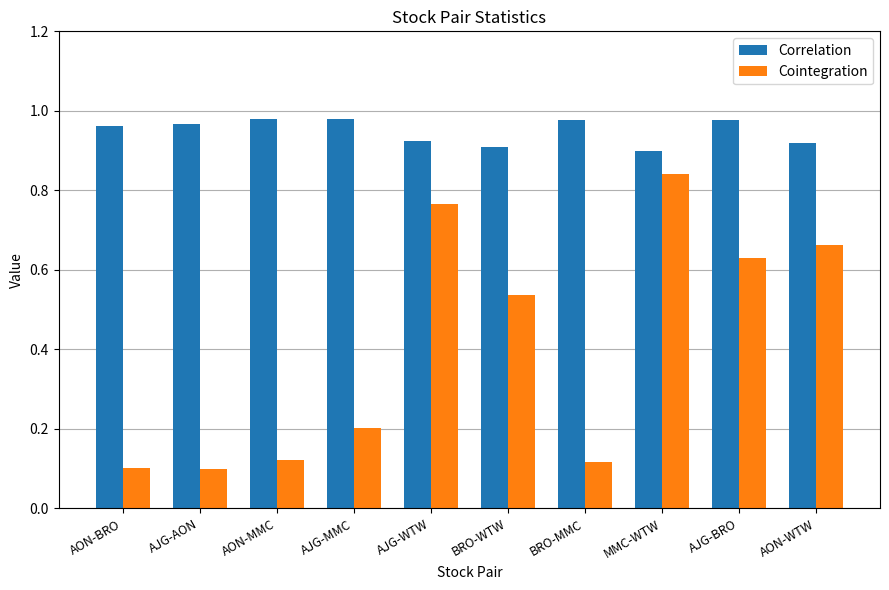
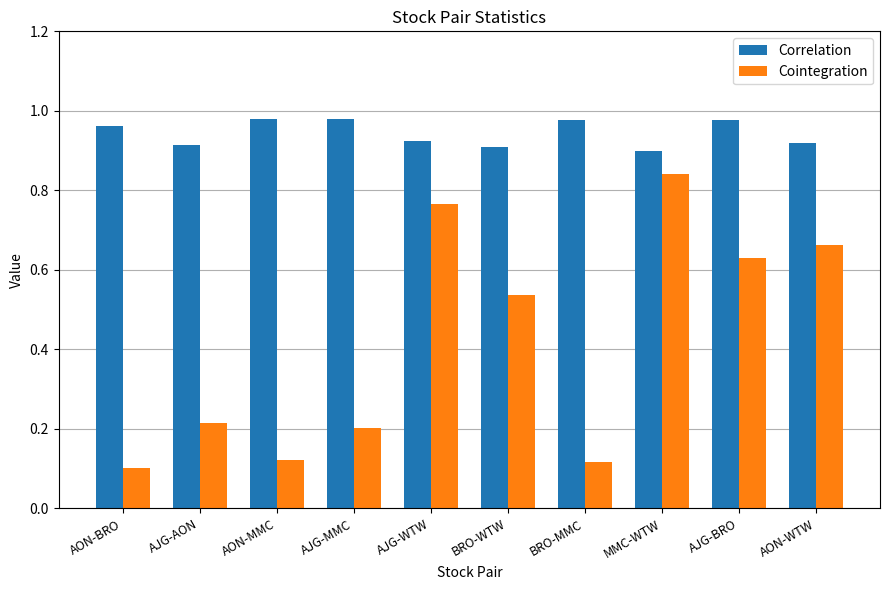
Correlation, AJG-AON: 0.97 -> 0.91
Cointegration, AJG-AON: 0.10 -> 0.21
